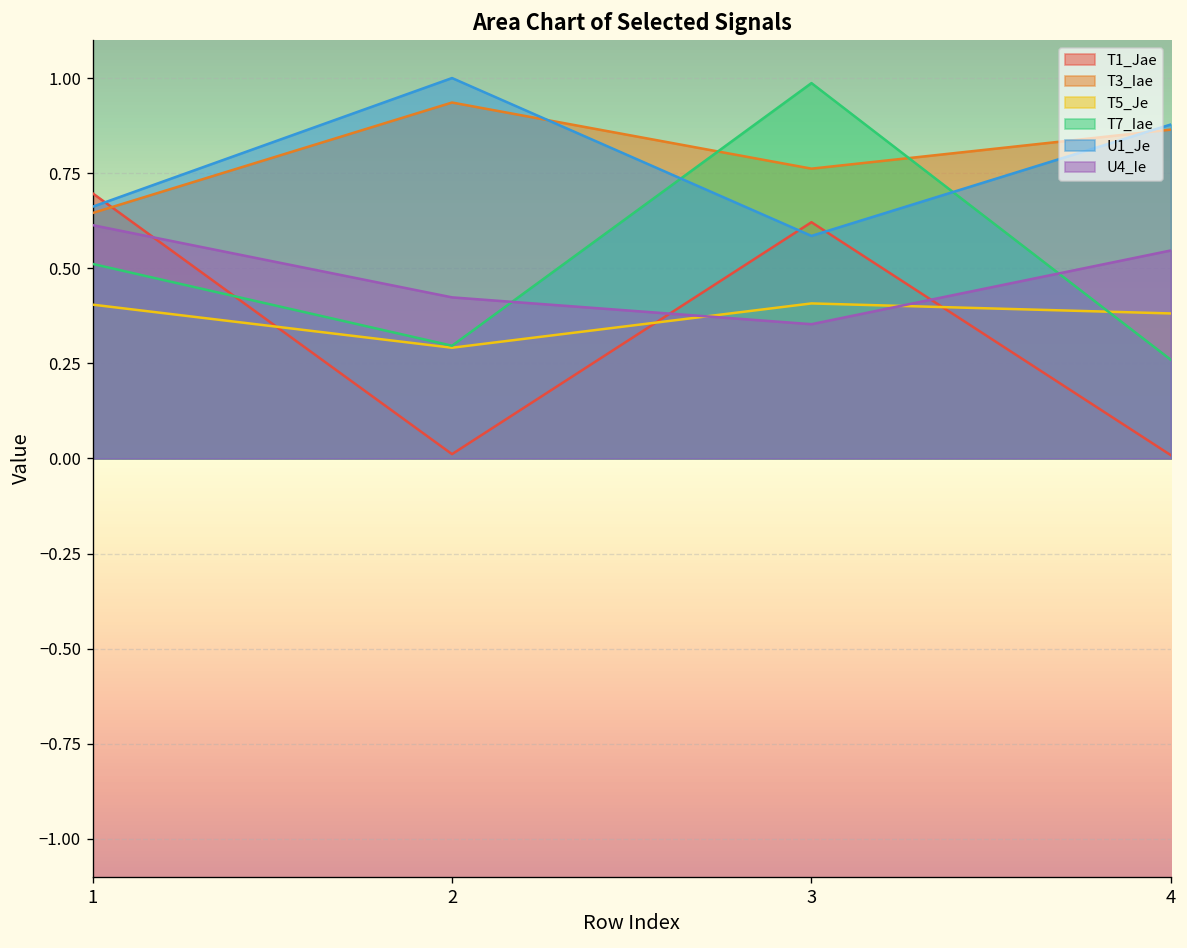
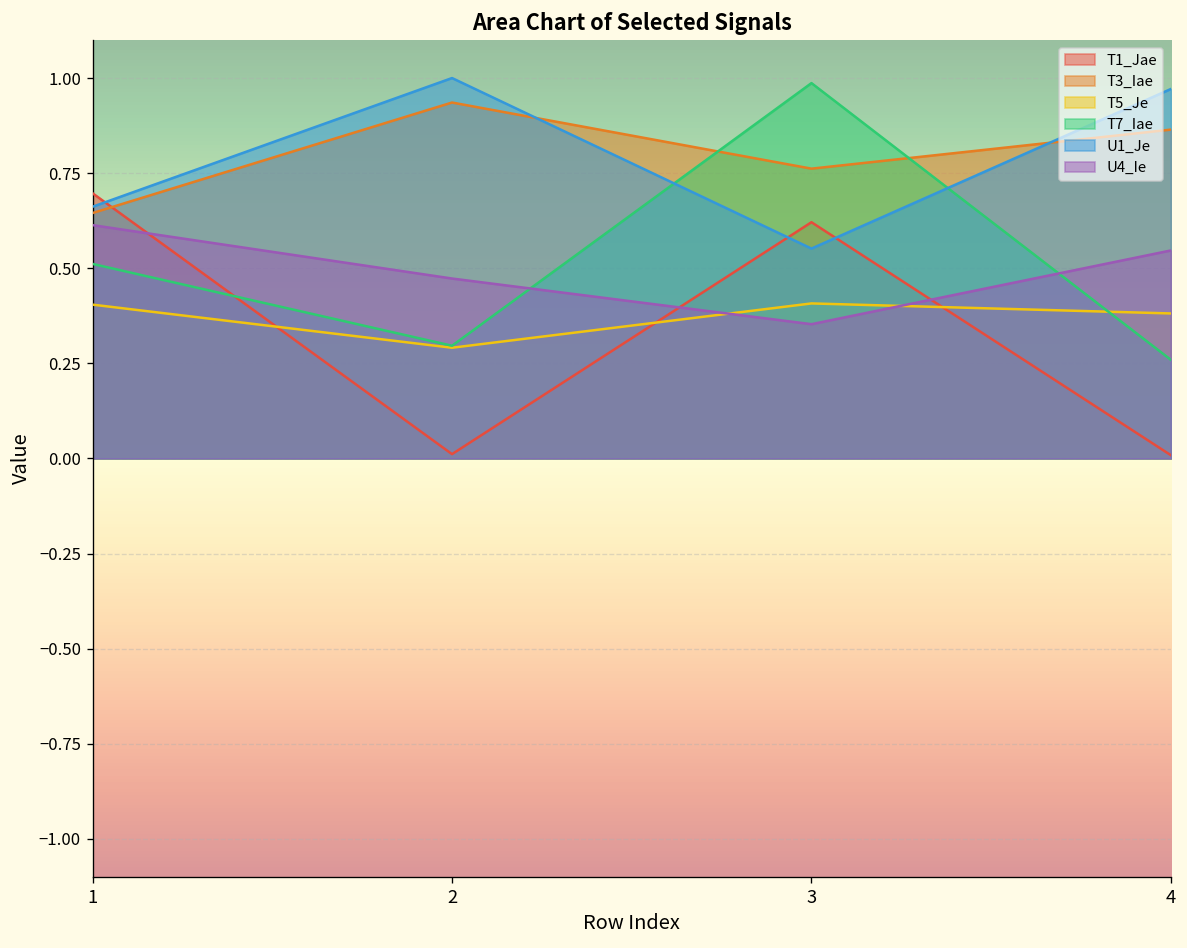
U4_Ie, 2: 0.42 -> 0.47
U1_Je, 3: 0.59 -> 0.55
U1_Je, 4: 0.88 -> 0.97
